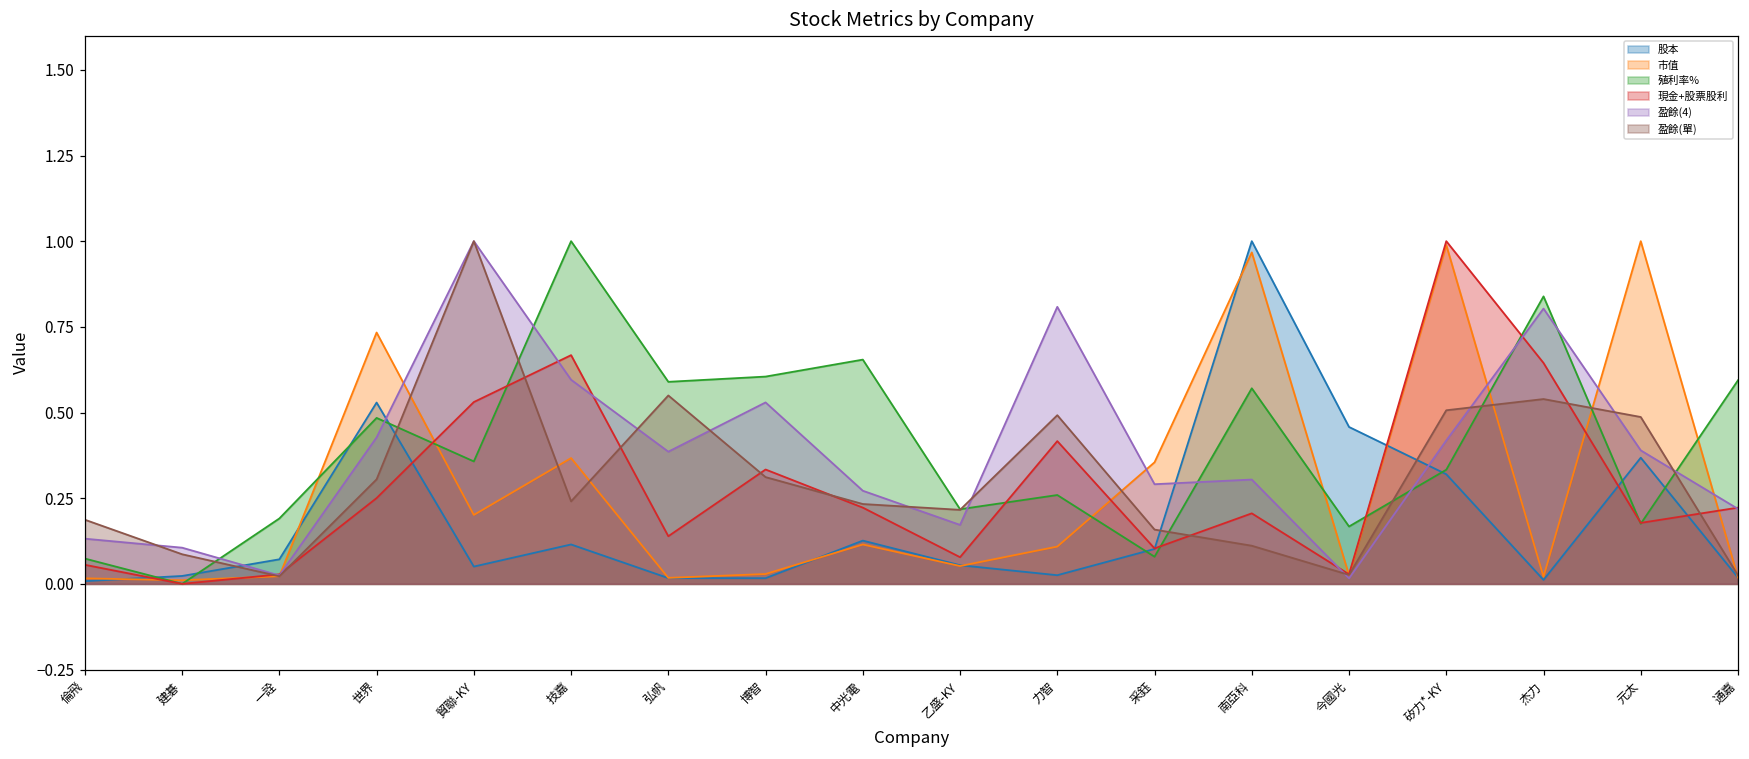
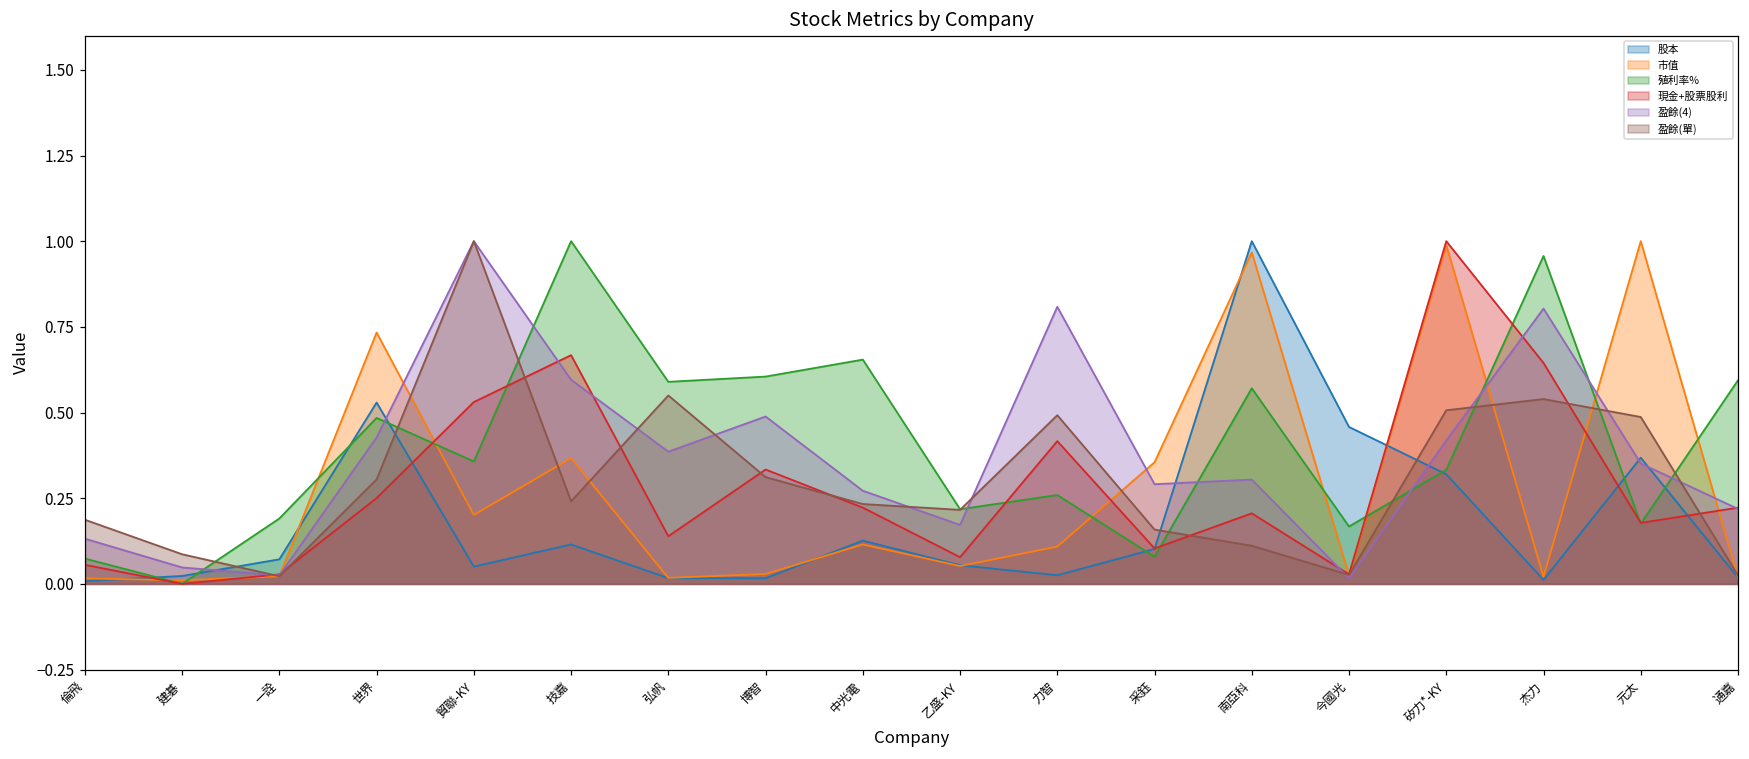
盈餘(4), 建碁: 0.11 -> 0.05
盈餘(4), 博智: 0.53 -> 0.49
殖利率%, 杰力: 0.84 -> 0.96
盈餘(4), 元太: 0.39 -> 0.35
